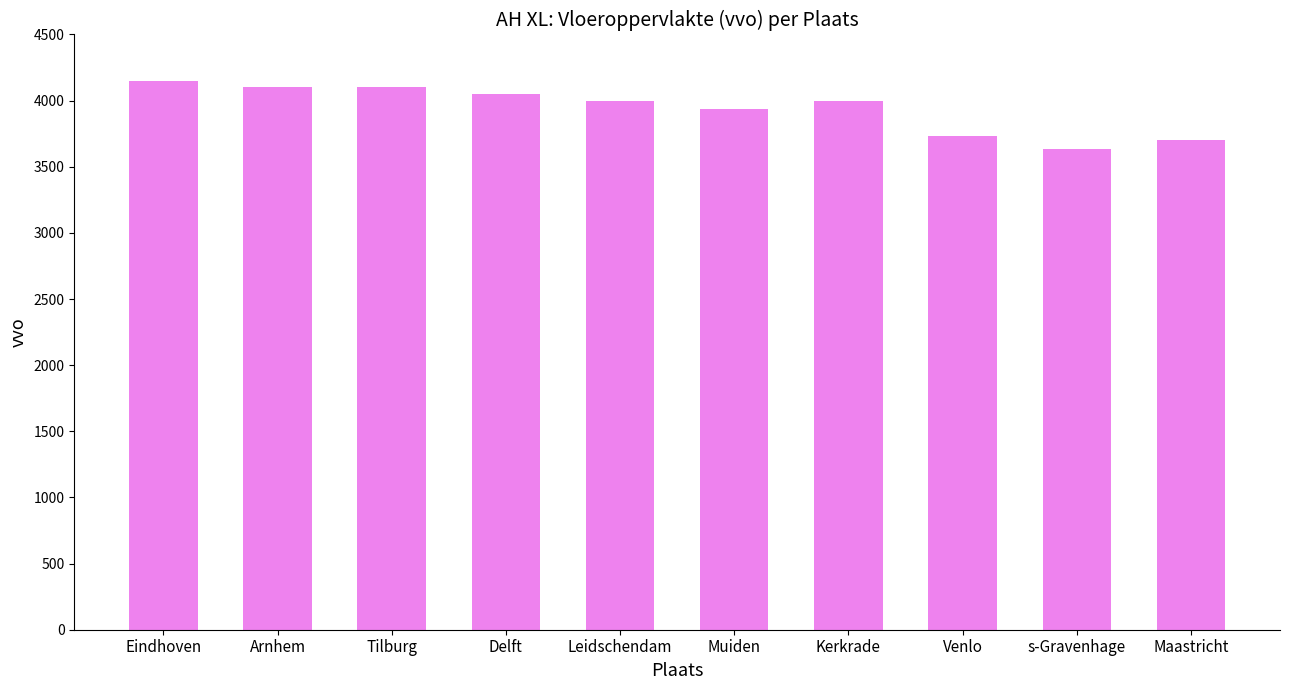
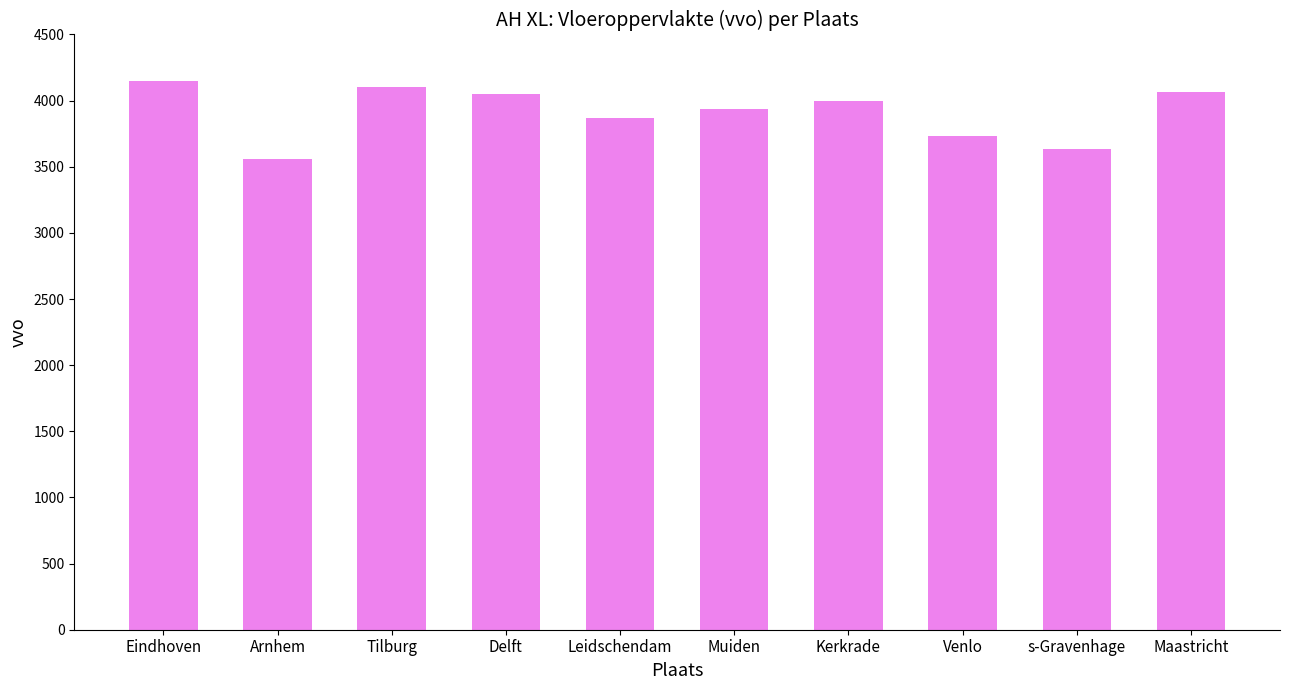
Arnhem: 4100 -> 3560
Leidschendam: 4000 -> 3870
Maastricht: 3700 -> 4070
